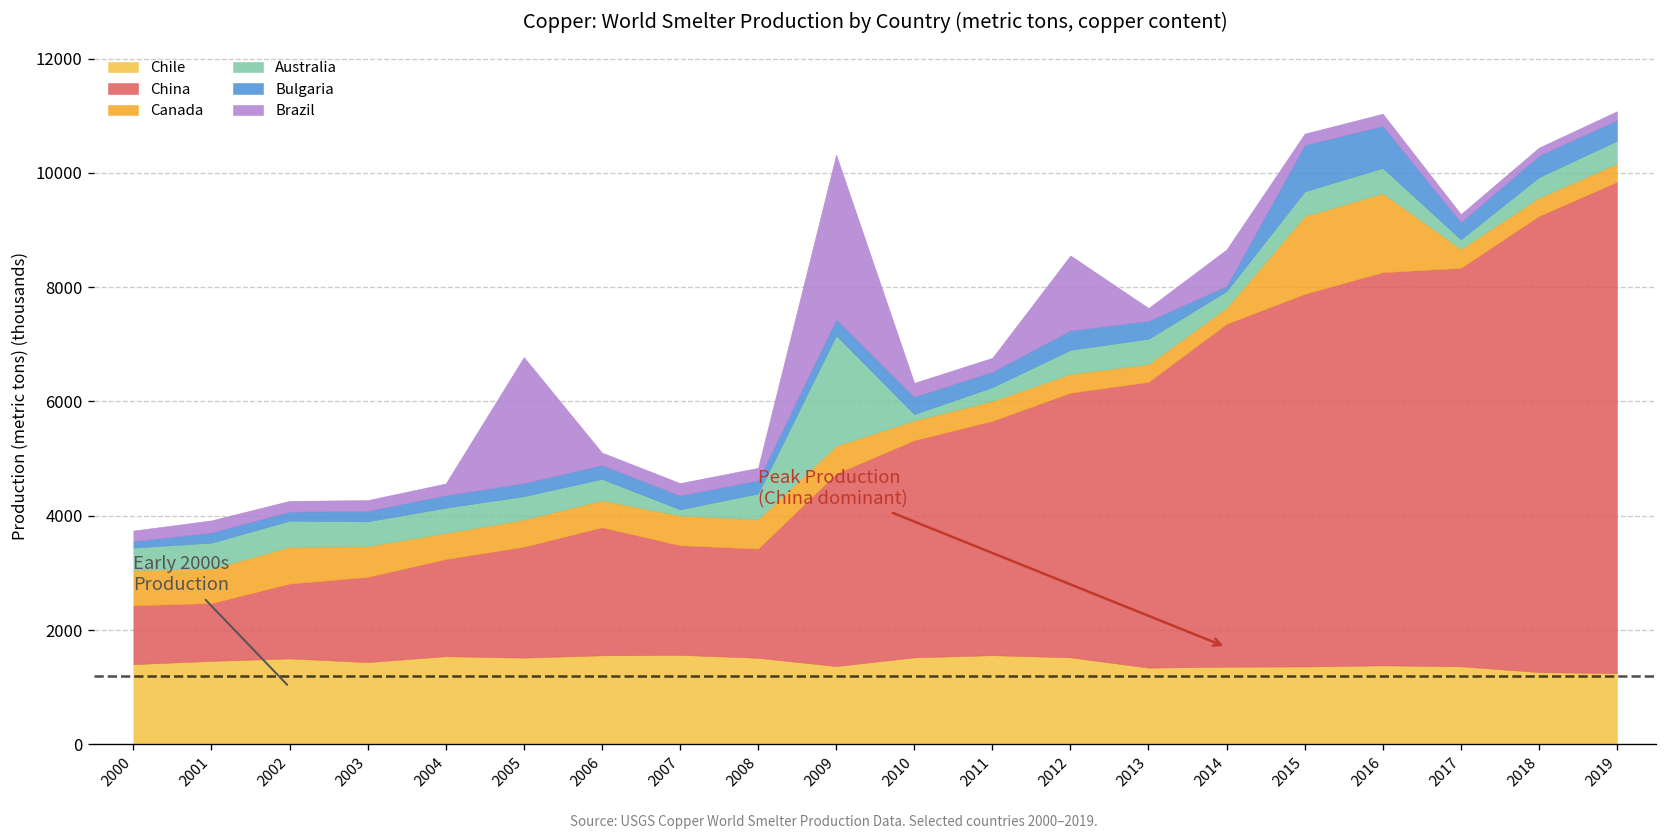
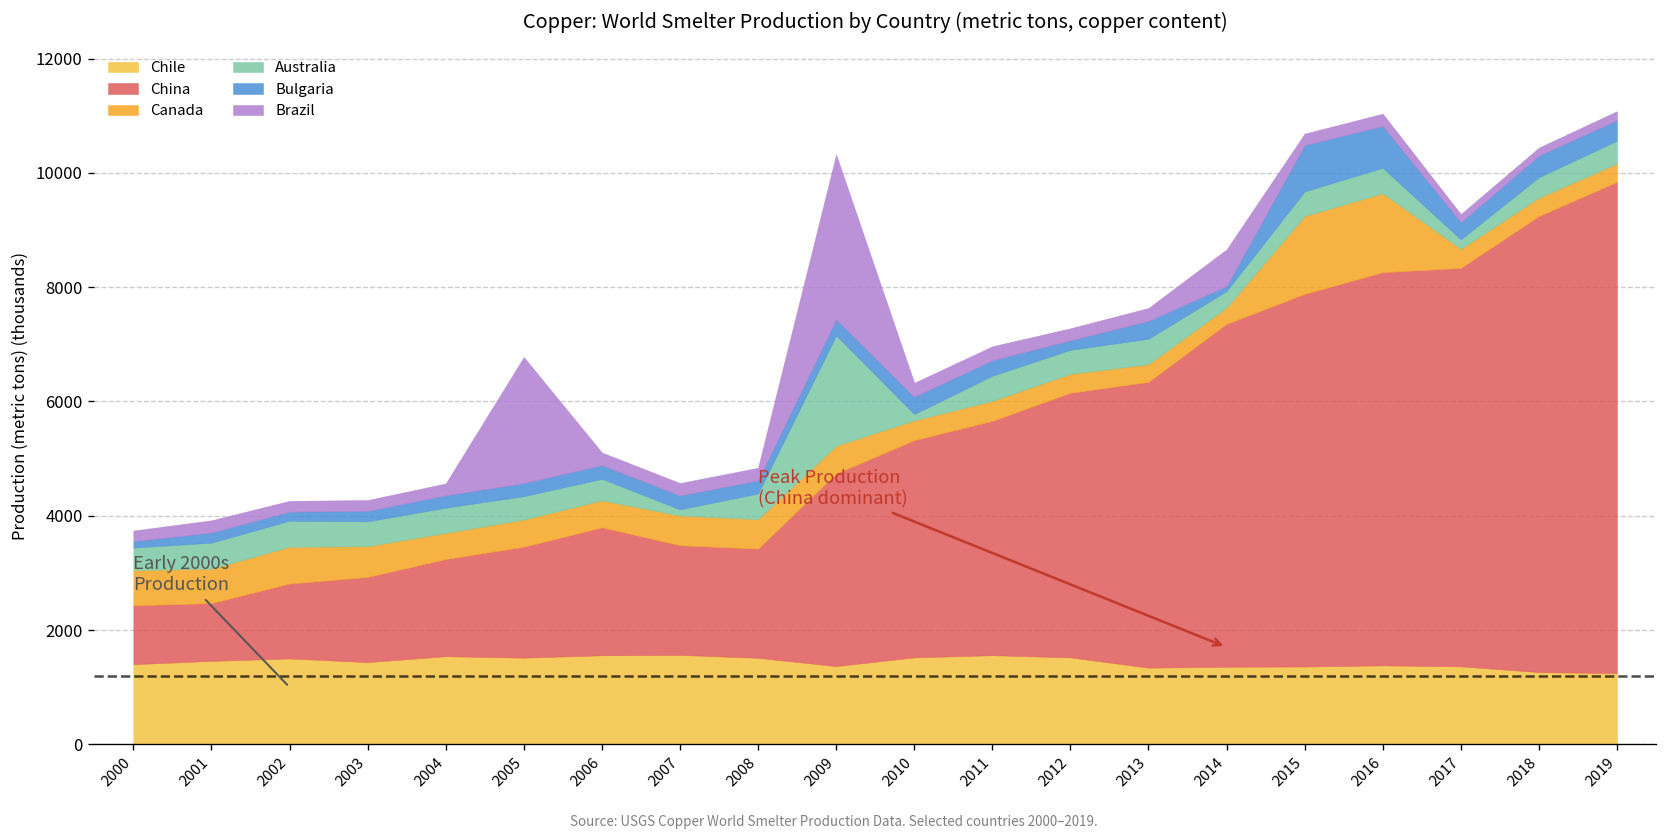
Australia, 2011: 200 -> 400
Bulgaria, 2012: 300 -> 200
Brazil, 2012: 1300 -> 200
